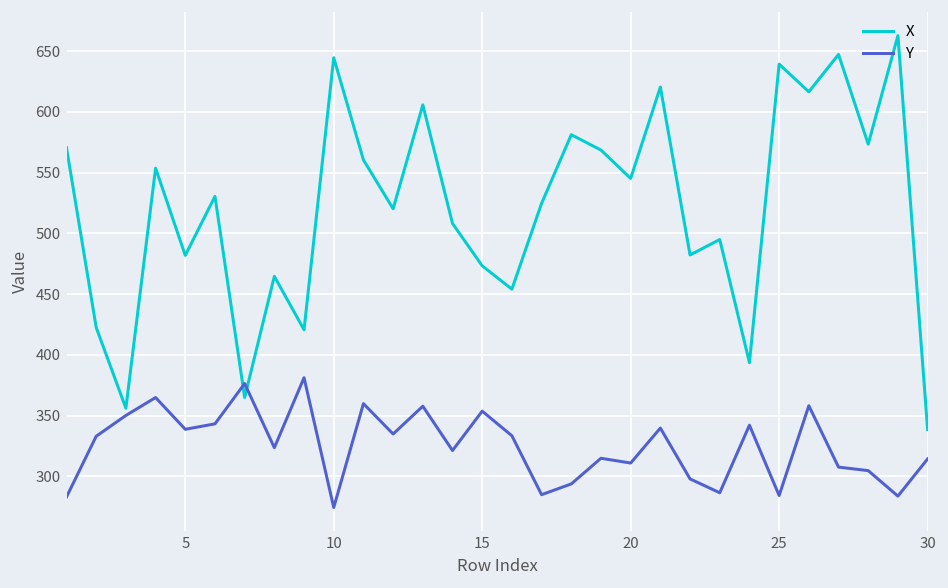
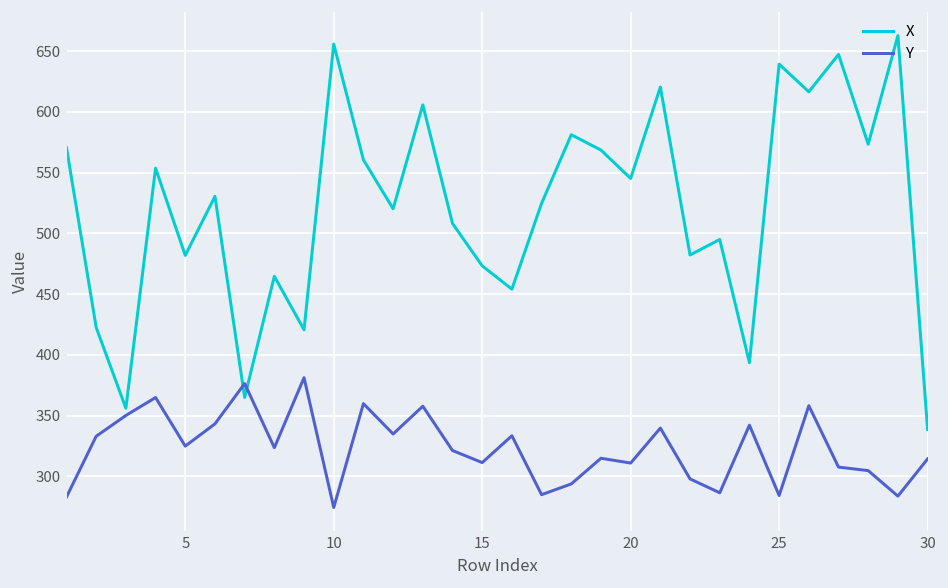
Y, 5: 339 -> 325
X, 10: 645 -> 656
Y, 15: 354 -> 311
